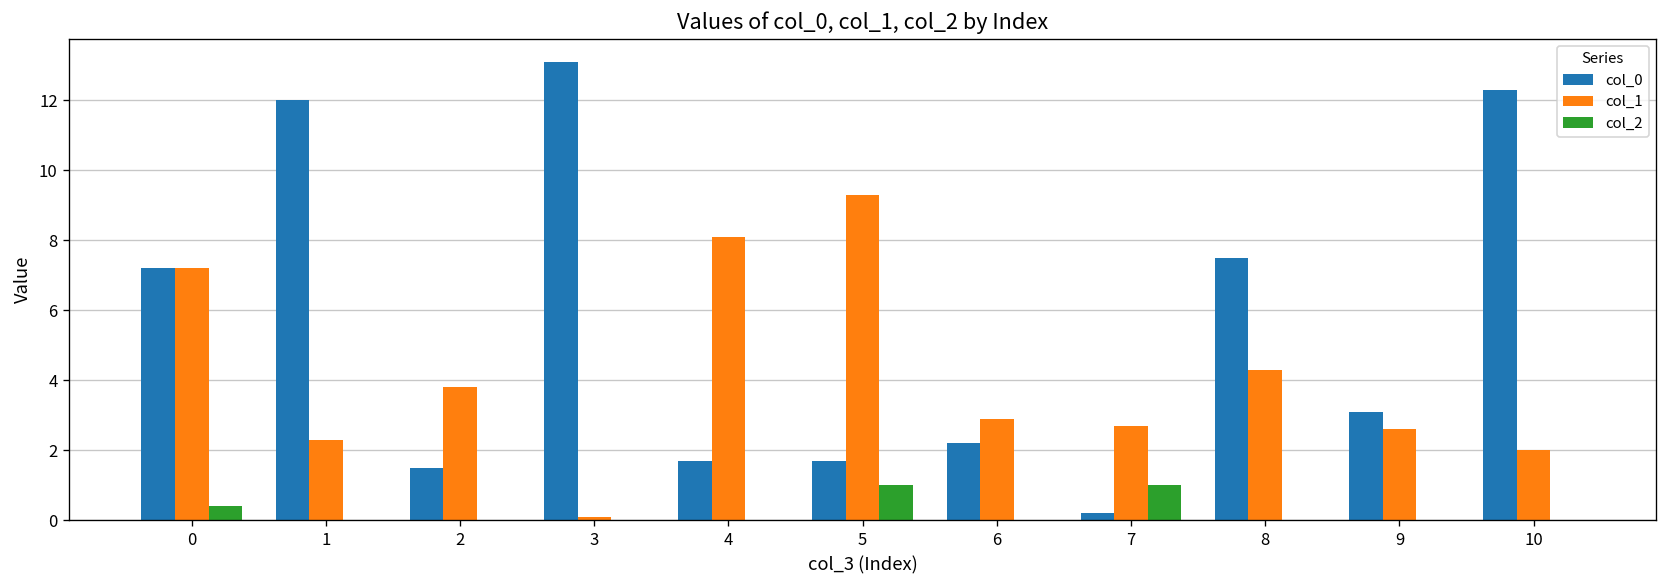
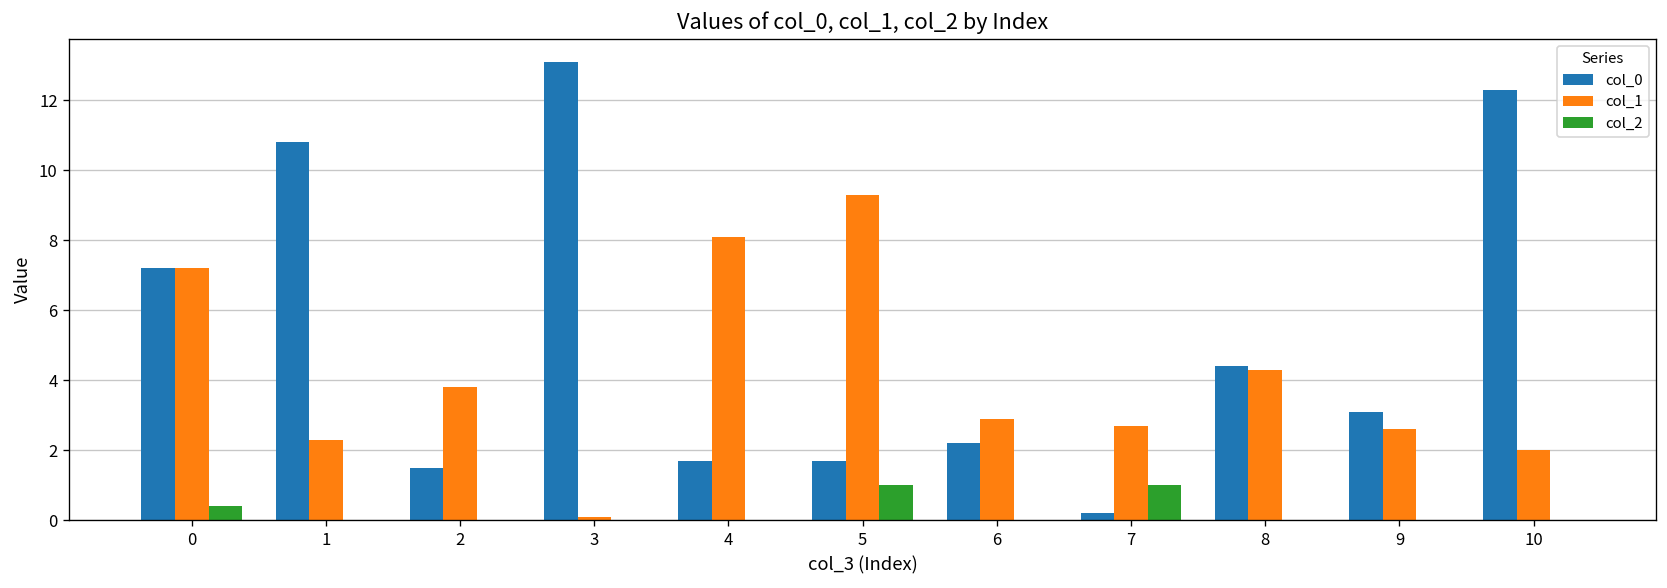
col_0, 1: 12.0 -> 10.8
col_0, 8: 7.5 -> 4.4
